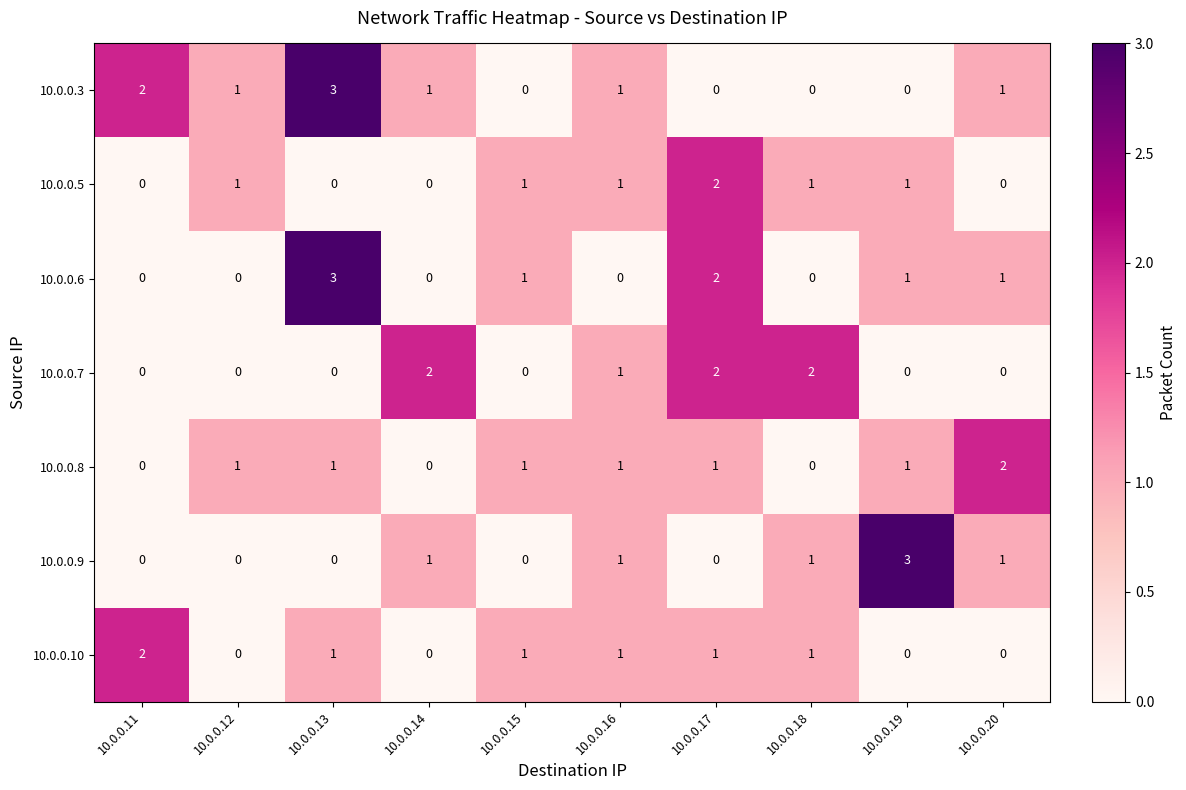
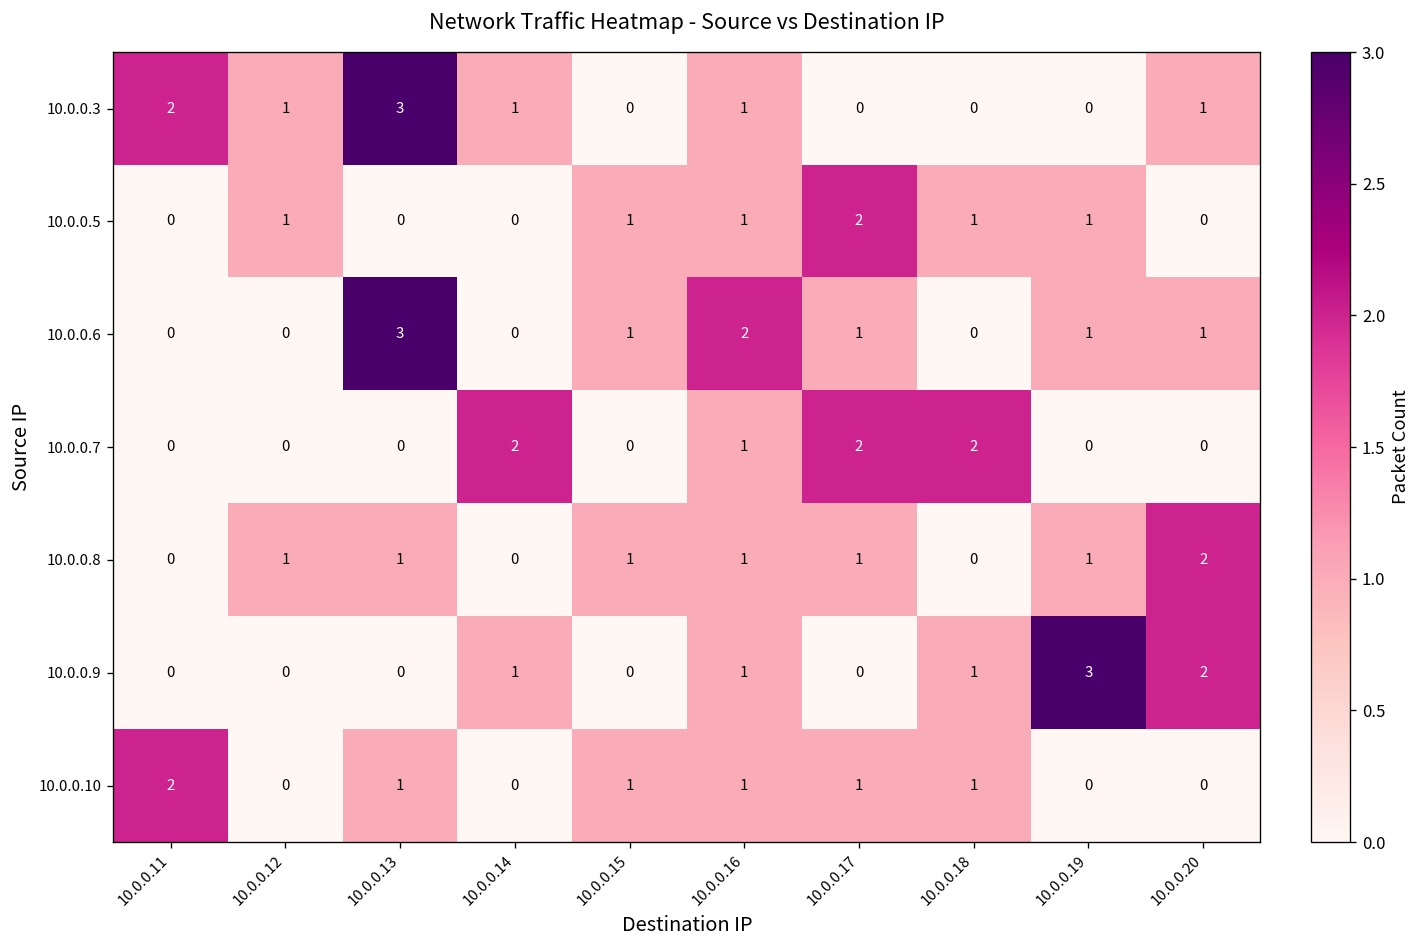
10.0.0.6, 10.0.0.16: 0 -> 2
10.0.0.6, 10.0.0.17: 2 -> 1
10.0.0.9, 10.0.0.20: 1 -> 2
